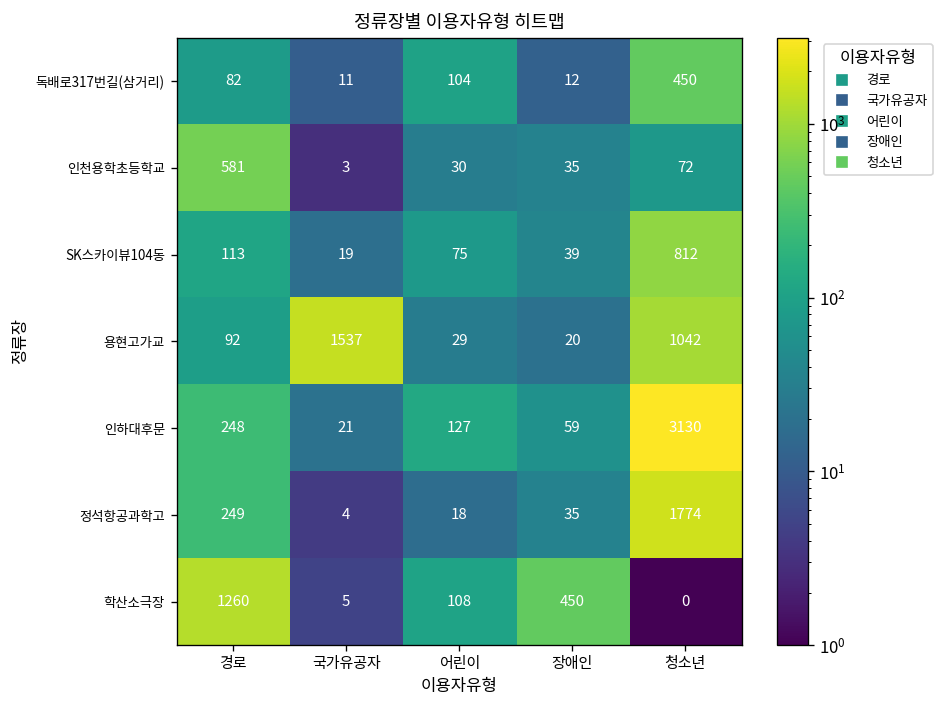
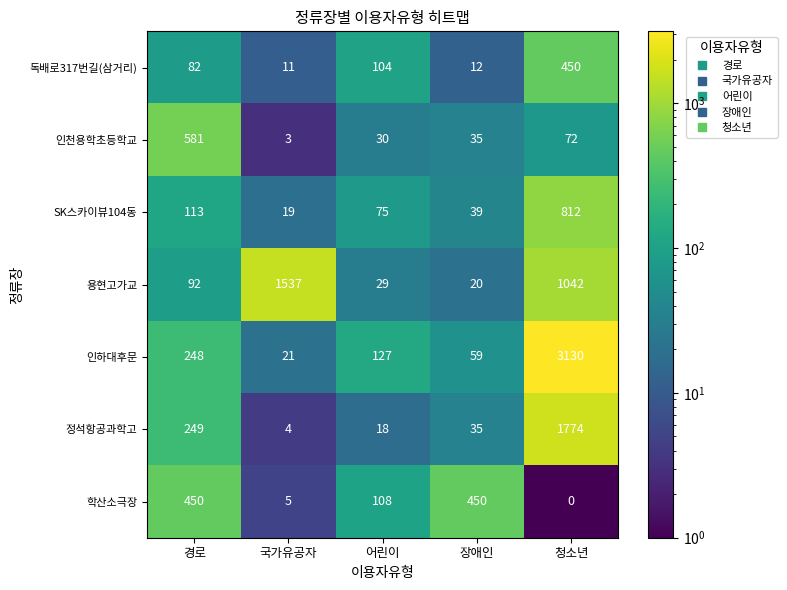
학산소극장, 경로: 1260 -> 450
